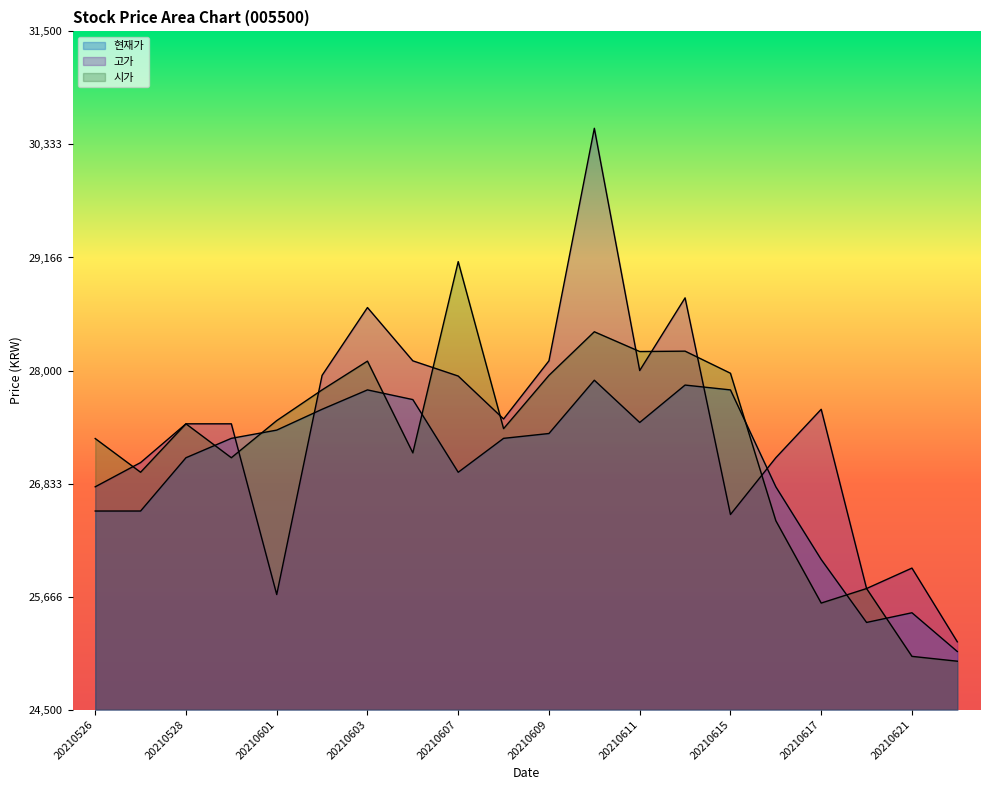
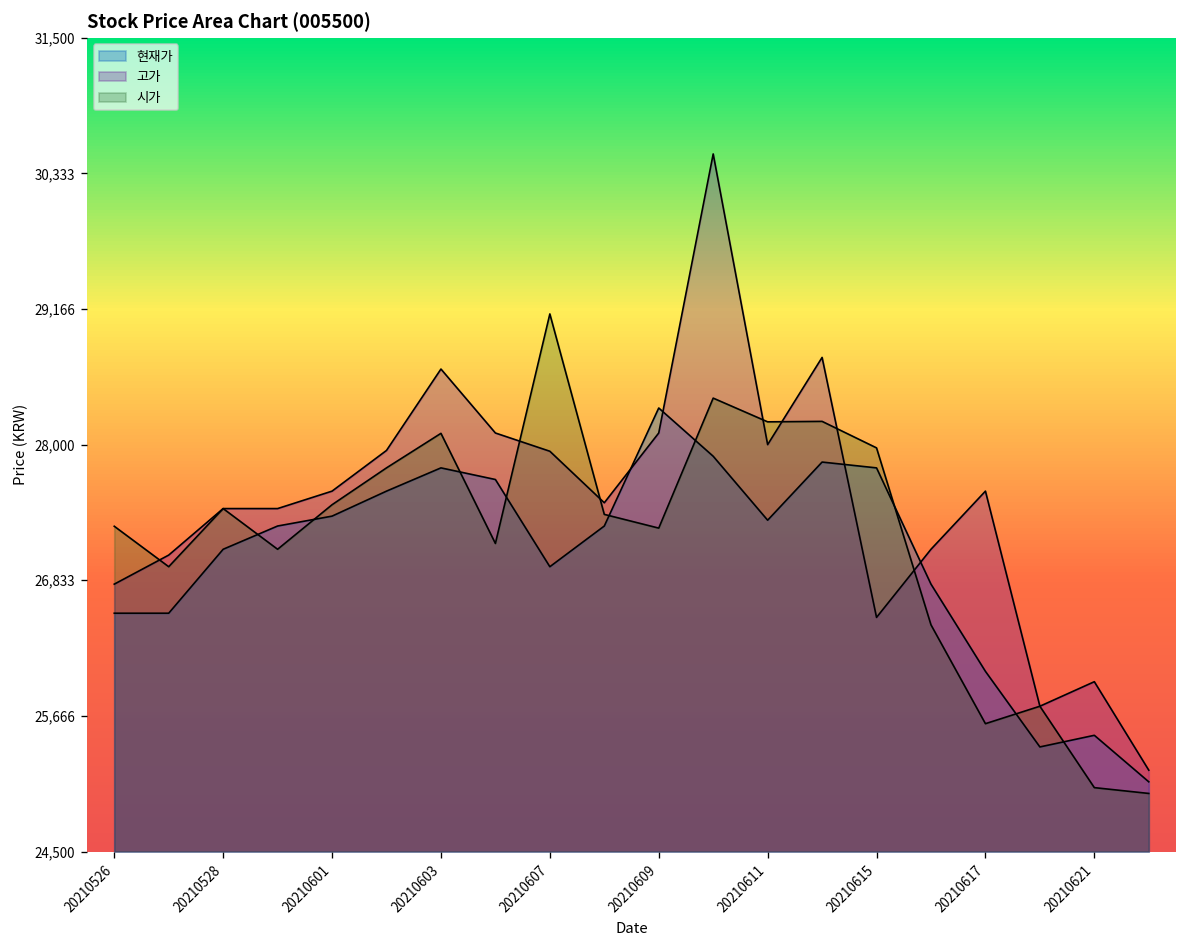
고가, 20210601: 25,700 -> 27,600
현재가, 20210609: 27,400 -> 28,300
시가, 20210609: 28,000 -> 27,300
현재가, 20210611: 27,500 -> 27,400
